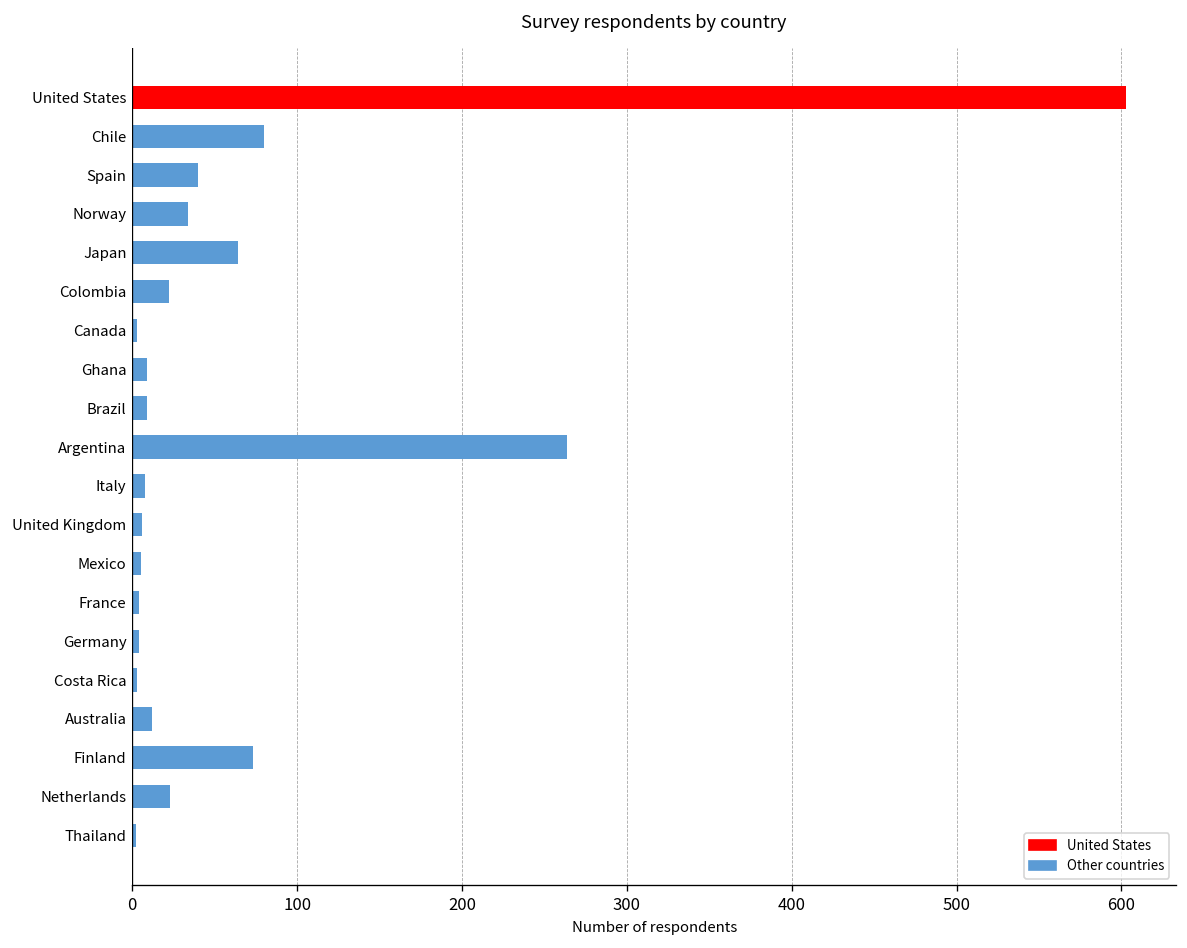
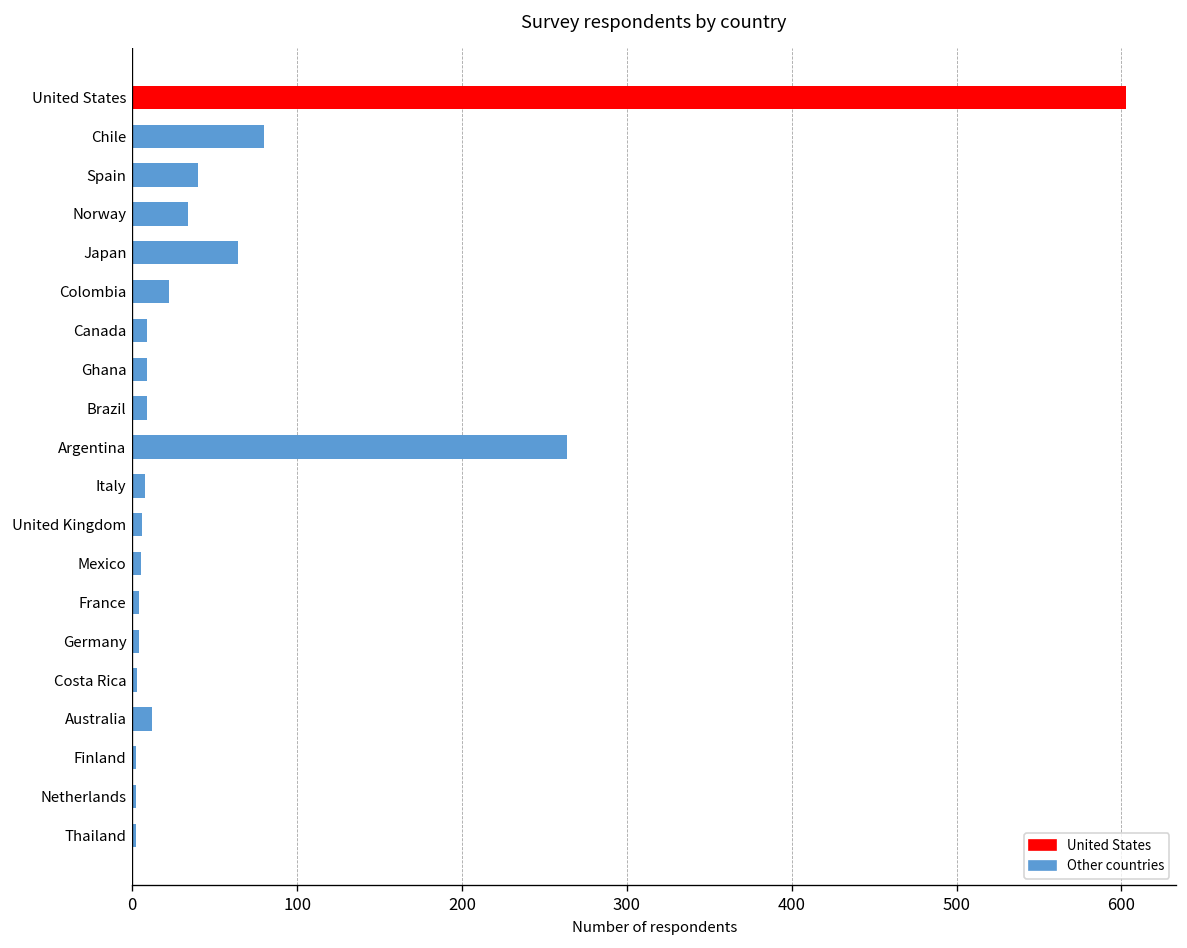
Canada: 3 -> 9
Finland: 73 -> 2
Netherlands: 23 -> 2
